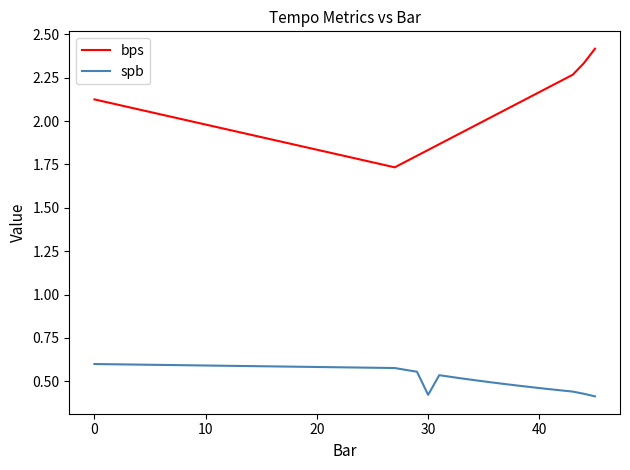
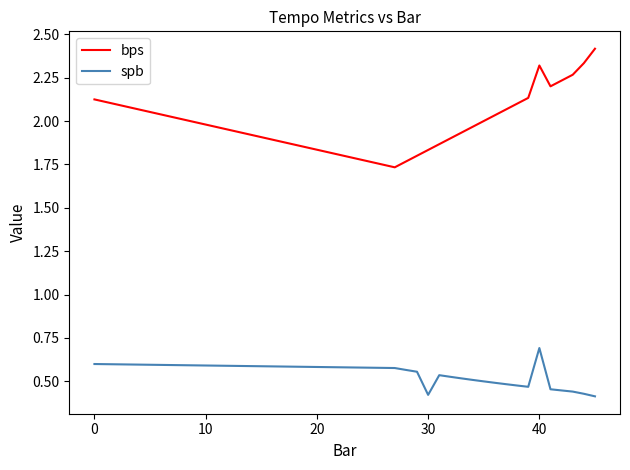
bps, 40: 2.17 -> 2.32
spb, 40: 0.46 -> 0.69
